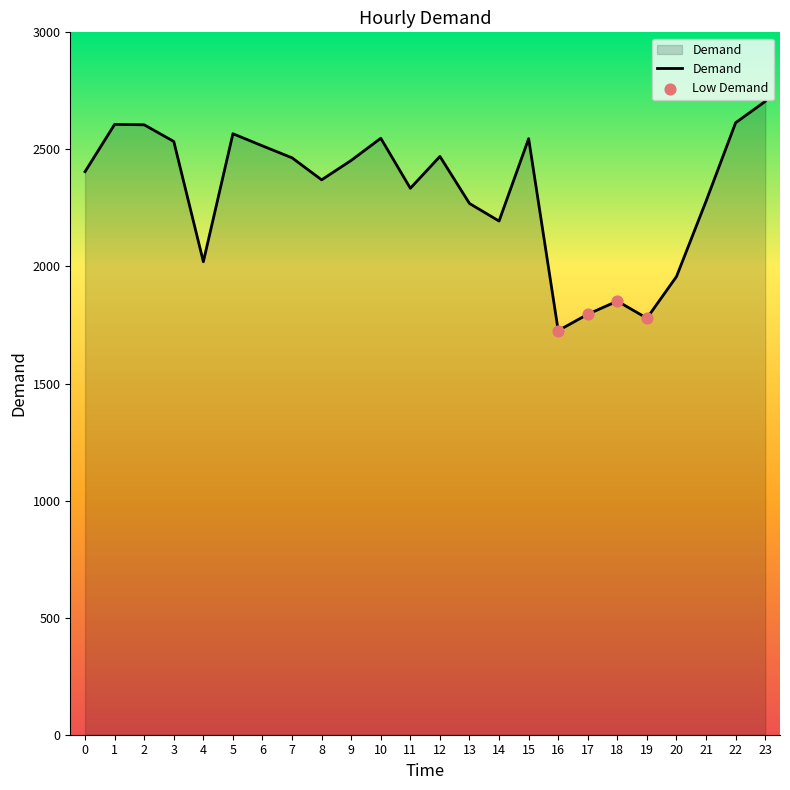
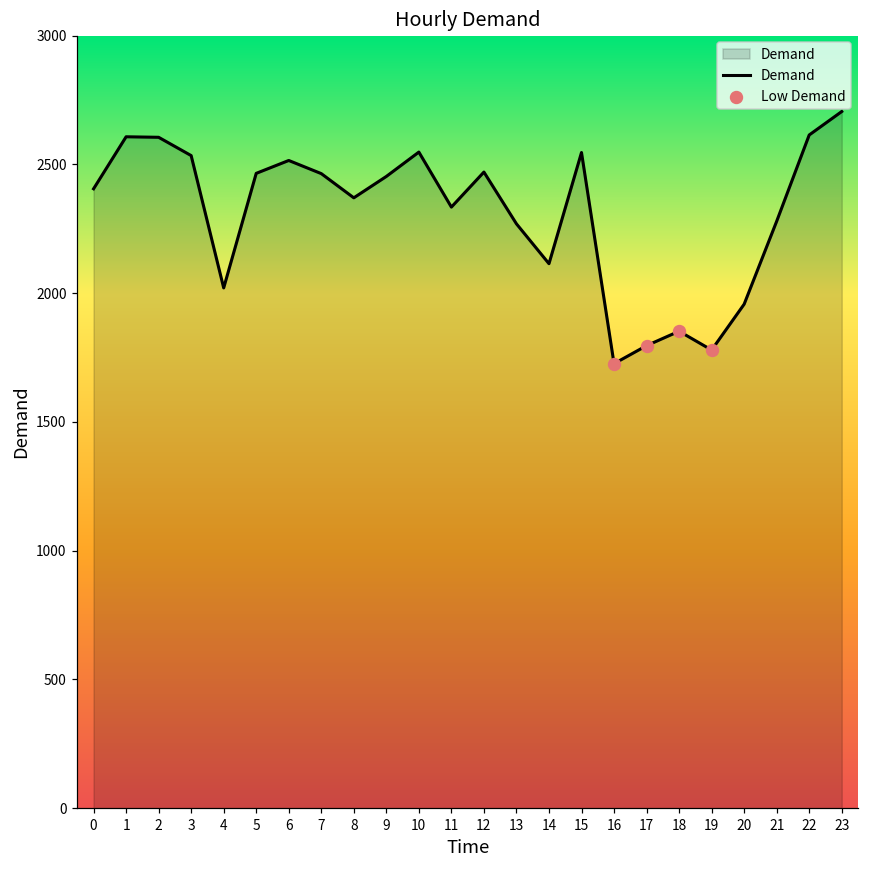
Demand, 5: 2570 -> 2470
Demand, 14: 2190 -> 2110
